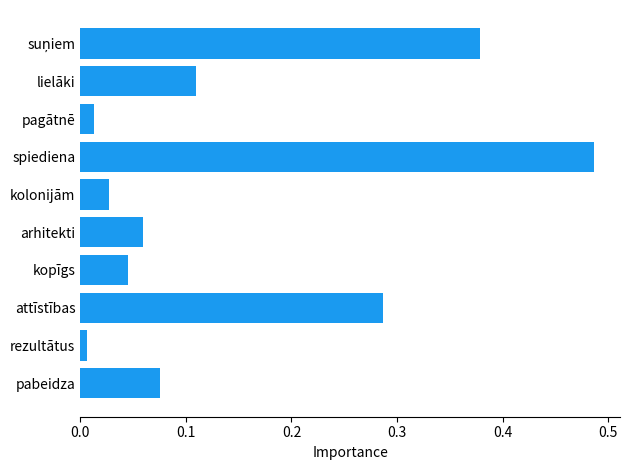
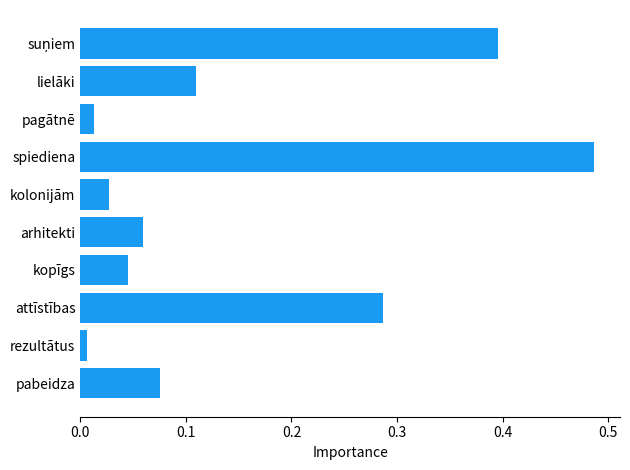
suņiem: 0.379 -> 0.396
